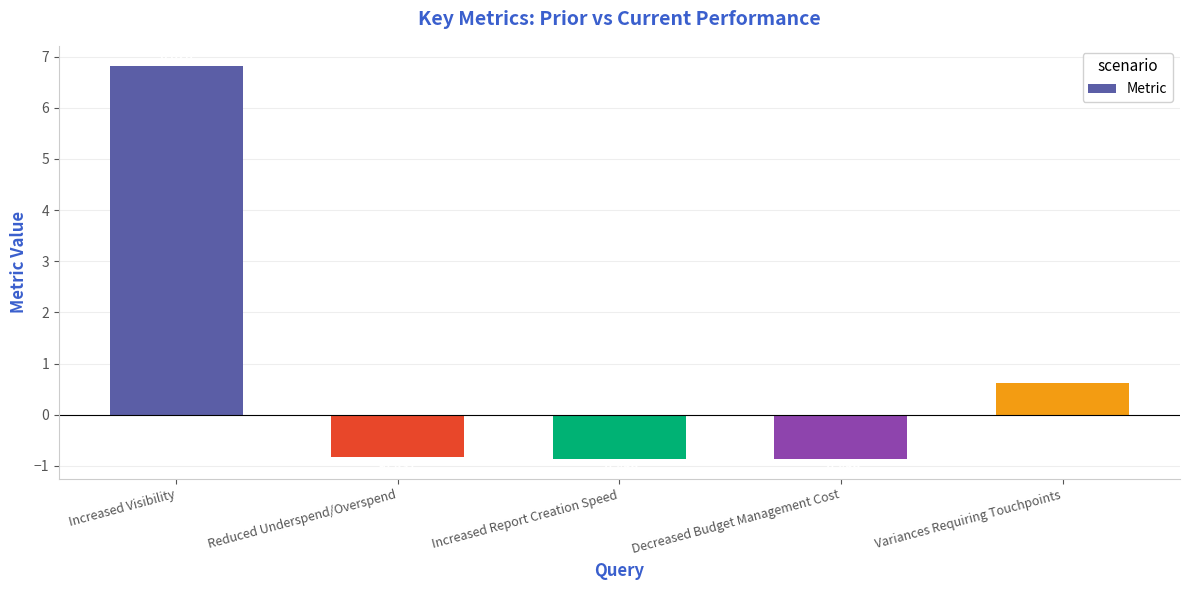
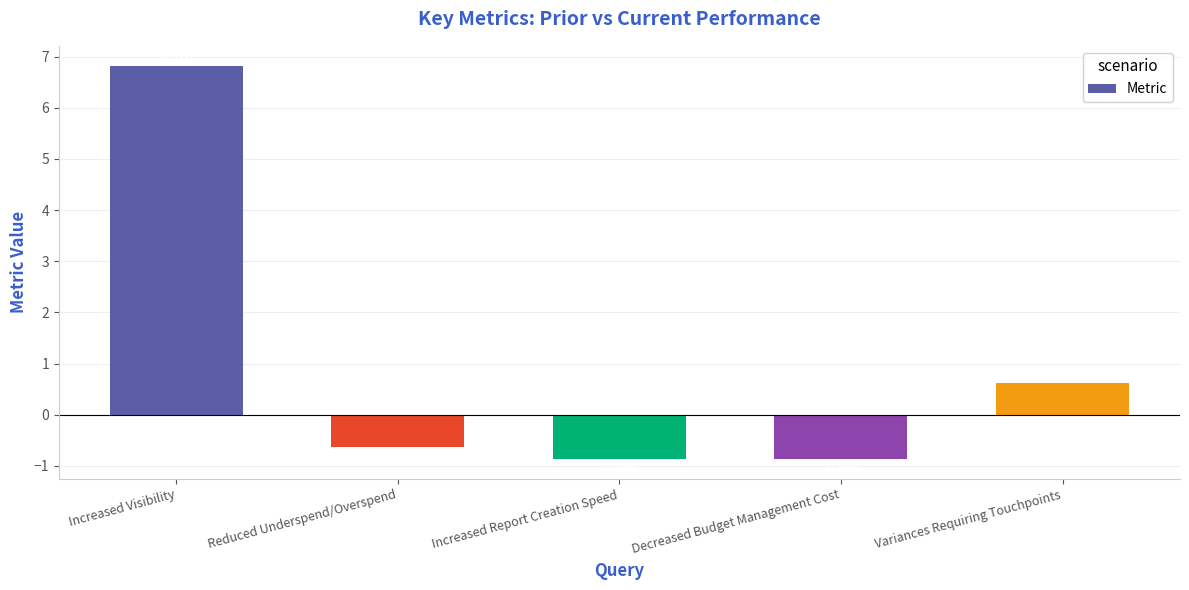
Reduced Underspend/Overspend: -0.8 -> -0.6
